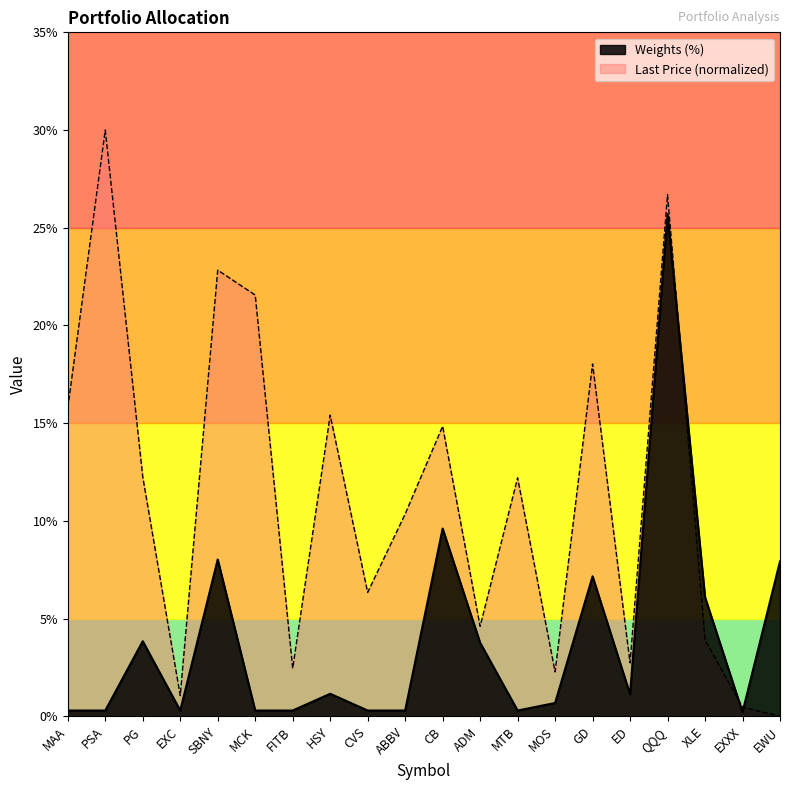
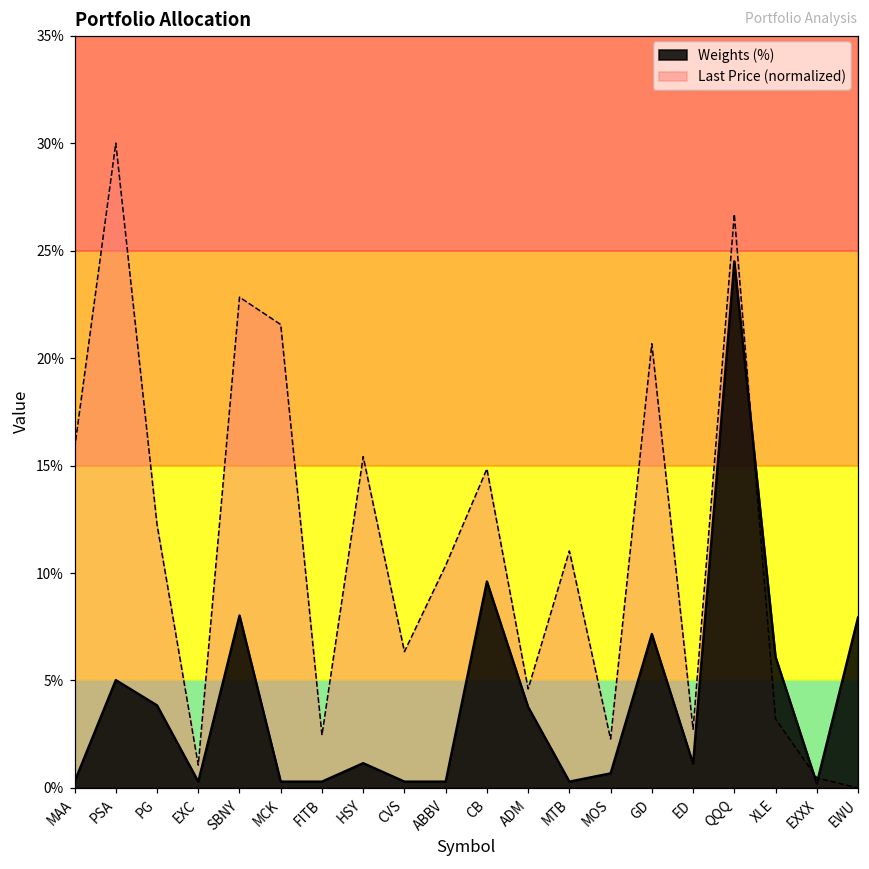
Weights (%), PSA: 0.3% -> 5.0%
Last Price (normalized), MTB: 12.2% -> 11.0%
Last Price (normalized), GD: 18.0% -> 20.7%
Weights (%), QQQ: 25.7% -> 24.5%
Last Price (normalized), XLE: 3.9% -> 3.2%
